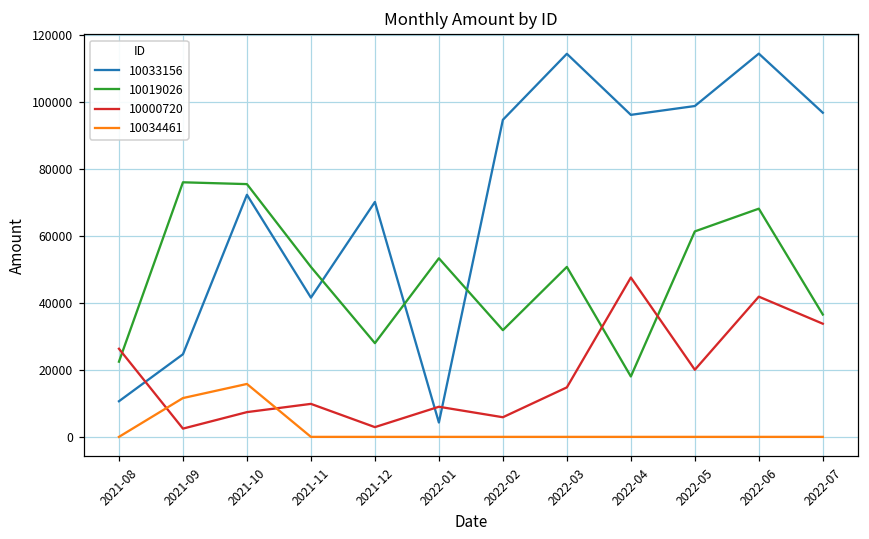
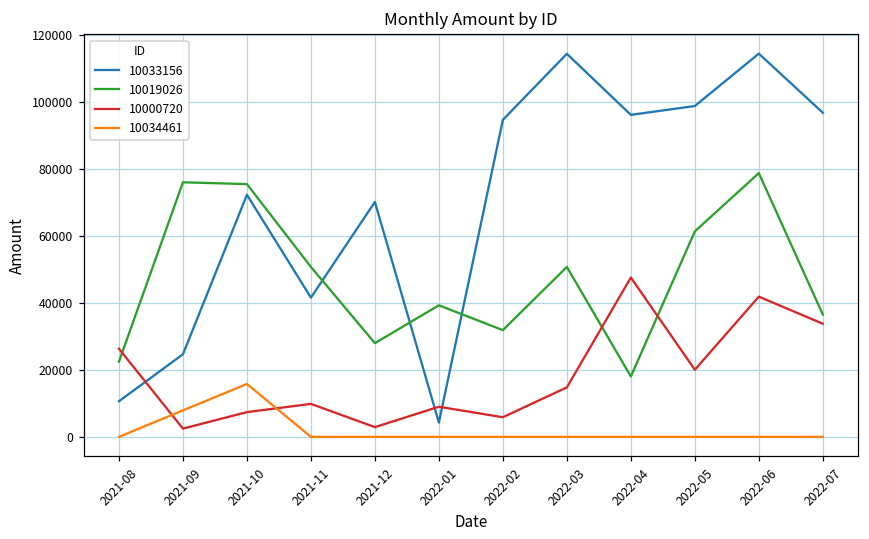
10034461, 2021-09: 12000 -> 8000
10019026, 2022-01: 53000 -> 39000
10019026, 2022-06: 68000 -> 79000
